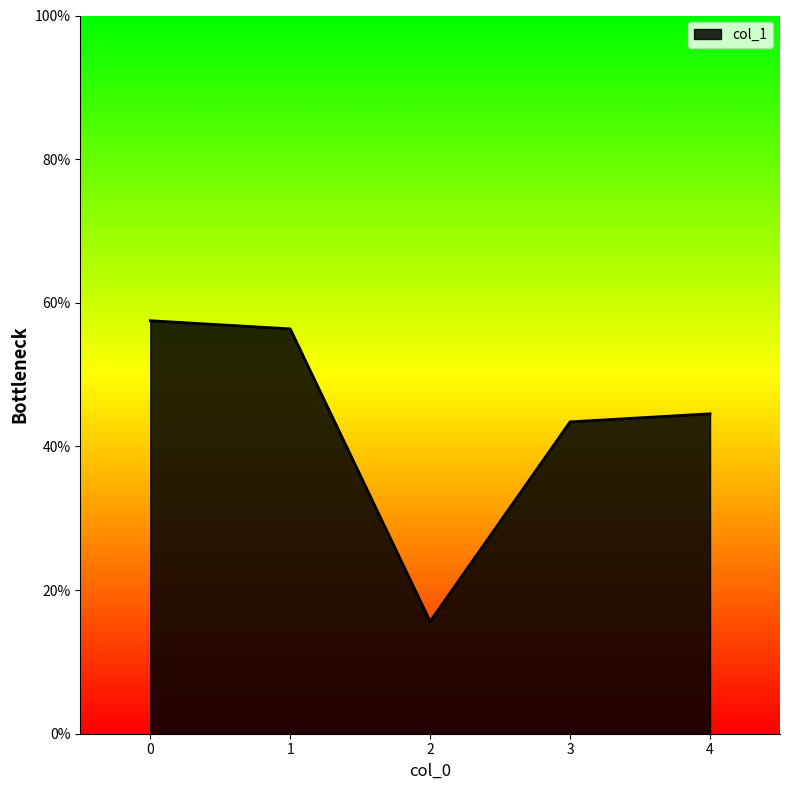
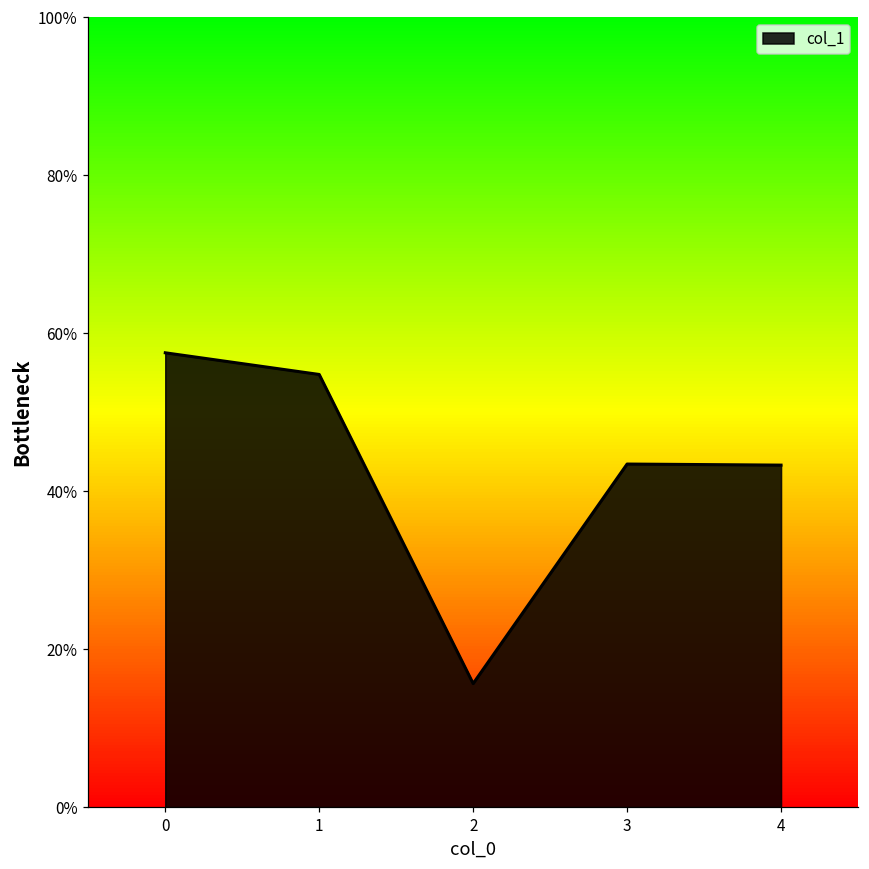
1: 56% -> 55%
4: 45% -> 43%
